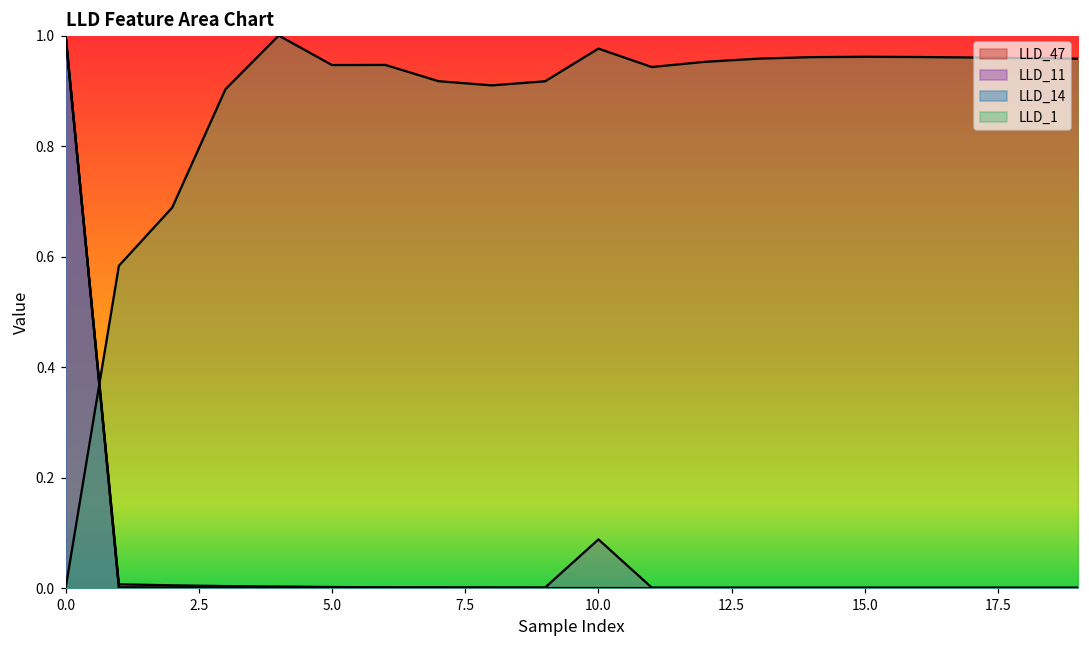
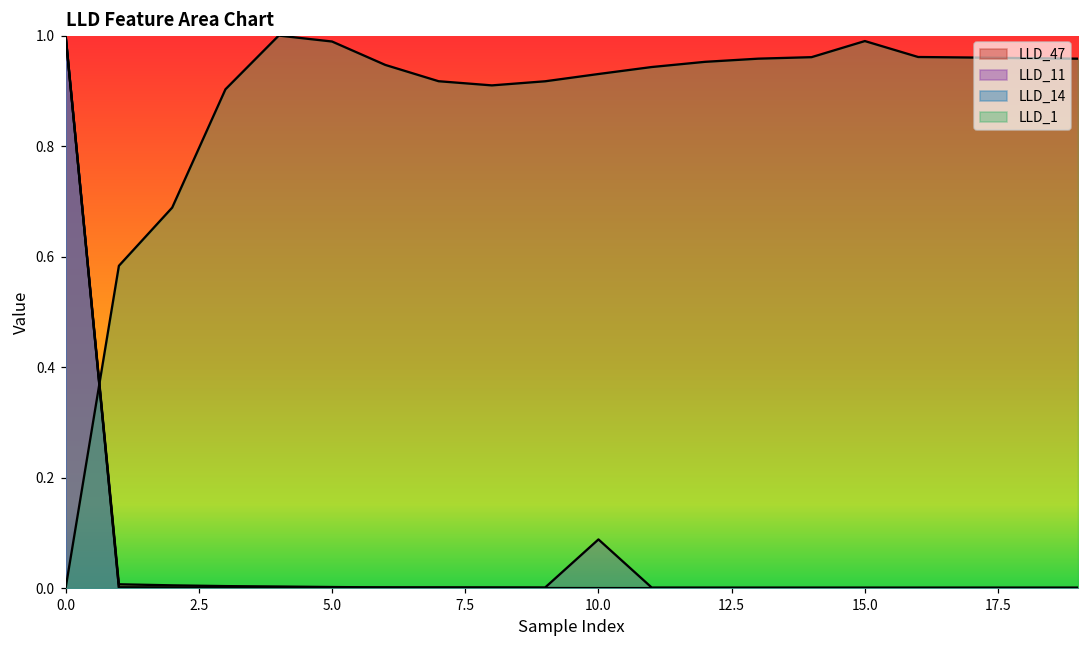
LLD_1, 5.0: 0.95 -> 0.99
LLD_1, 10.0: 0.98 -> 0.93
LLD_1, 15.0: 0.96 -> 0.99
